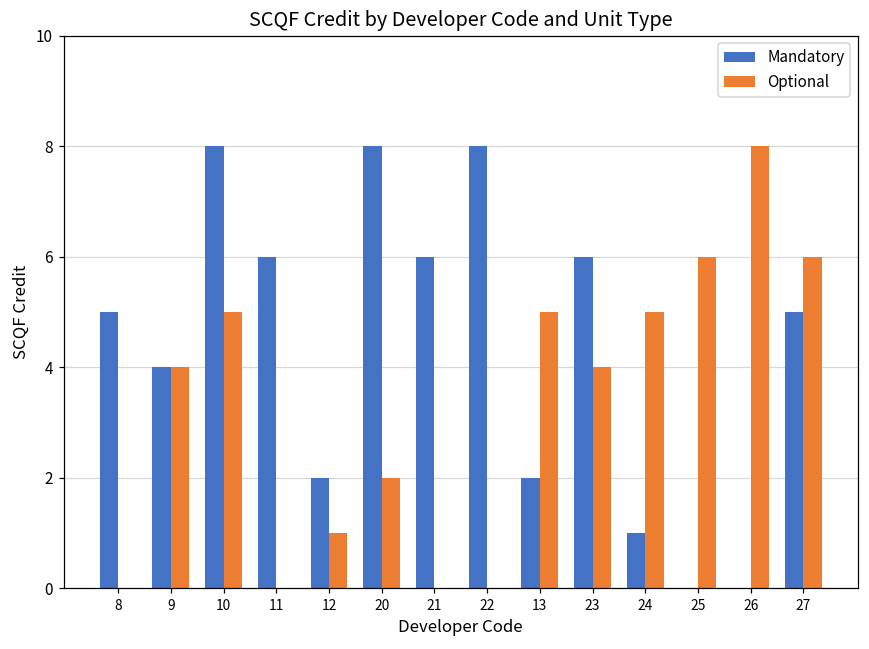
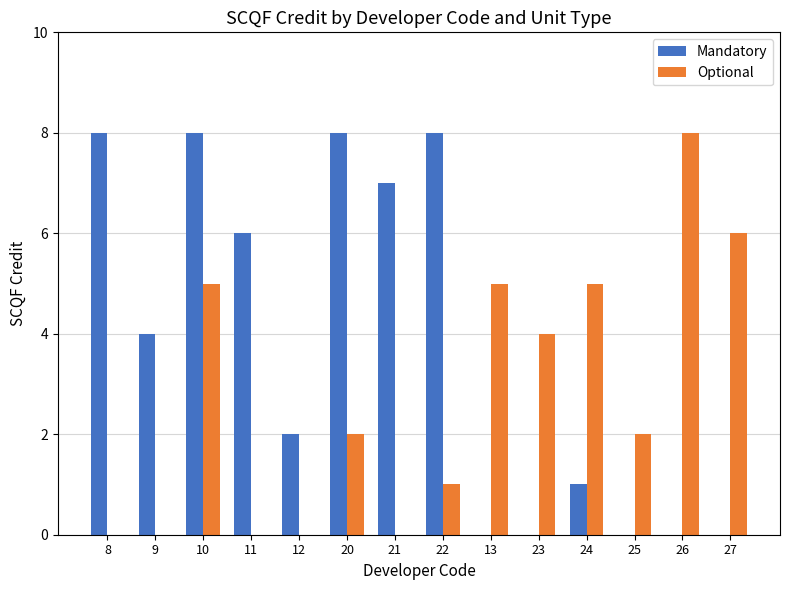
Mandatory, 8: 5 -> 8
Optional, 9: 4 -> 0
Optional, 12: 1 -> 0
Mandatory, 21: 6 -> 7
Optional, 22: 0 -> 1
Mandatory, 13: 2 -> 0
Mandatory, 23: 6 -> 0
Optional, 25: 6 -> 2
Mandatory, 27: 5 -> 0
